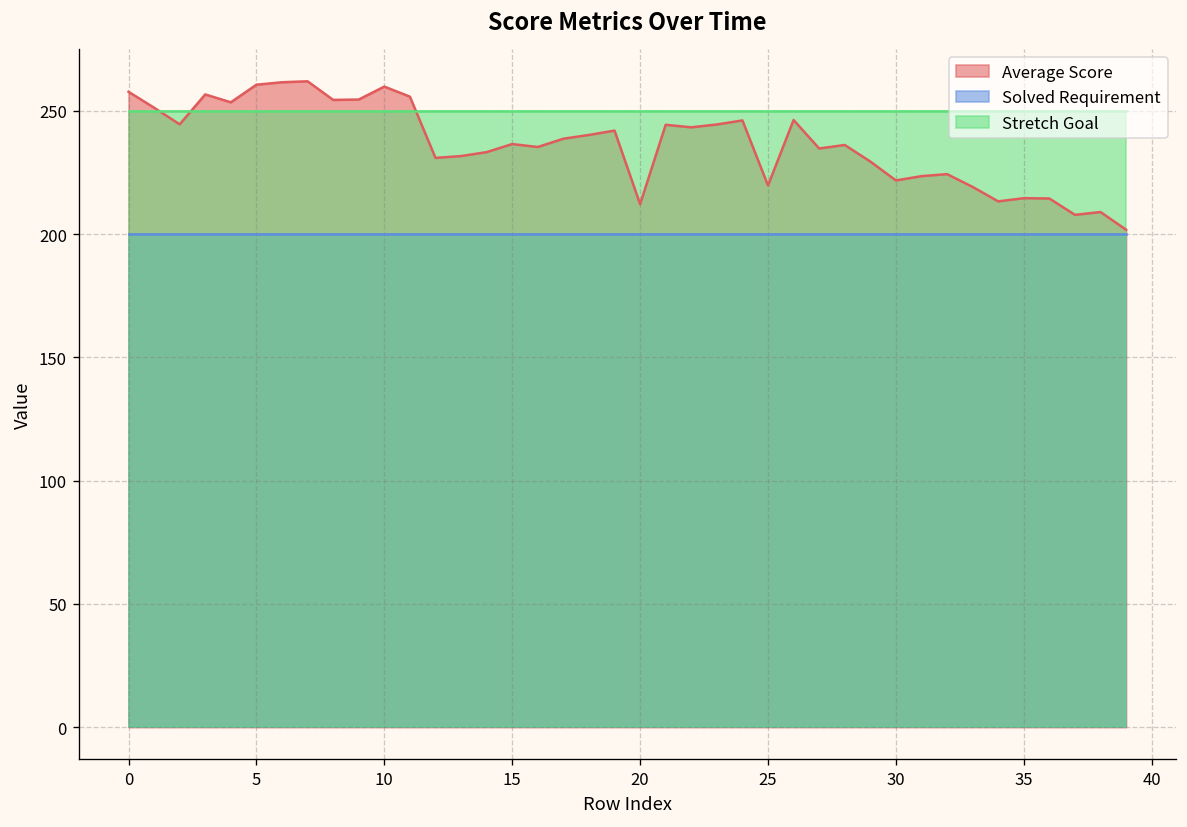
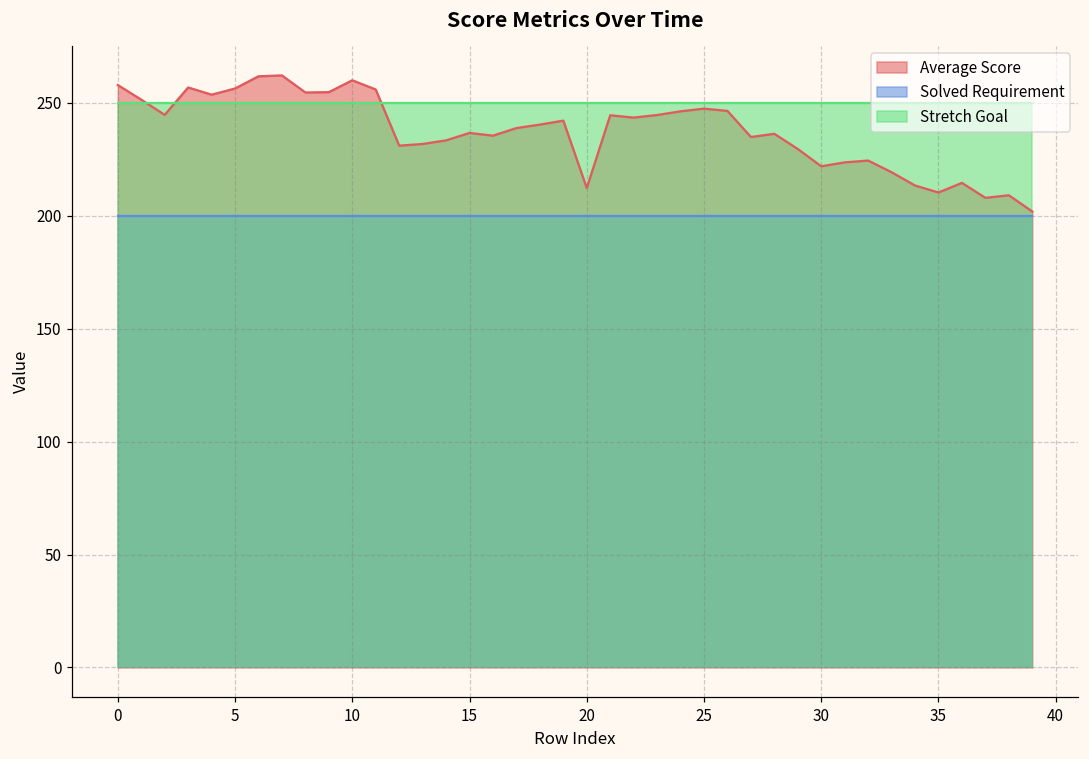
Average Score, 5: 261 -> 256
Average Score, 25: 220 -> 247
Average Score, 35: 215 -> 210
